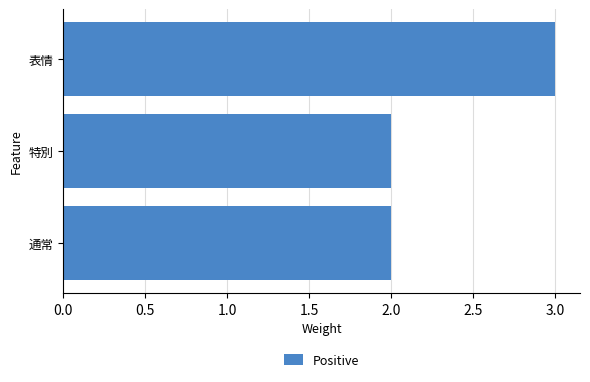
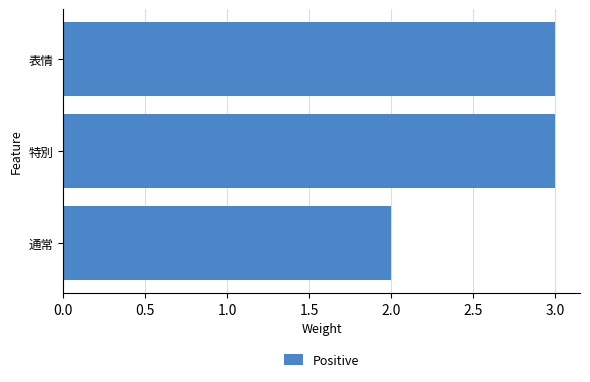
特別: 2 -> 3
